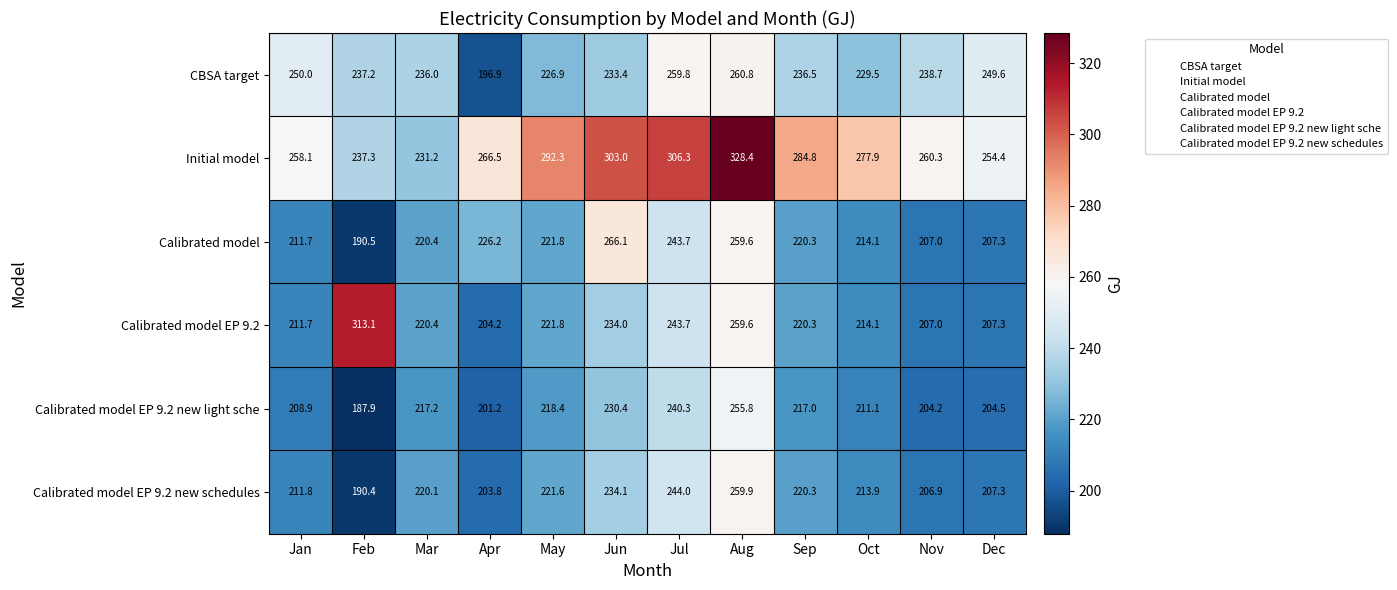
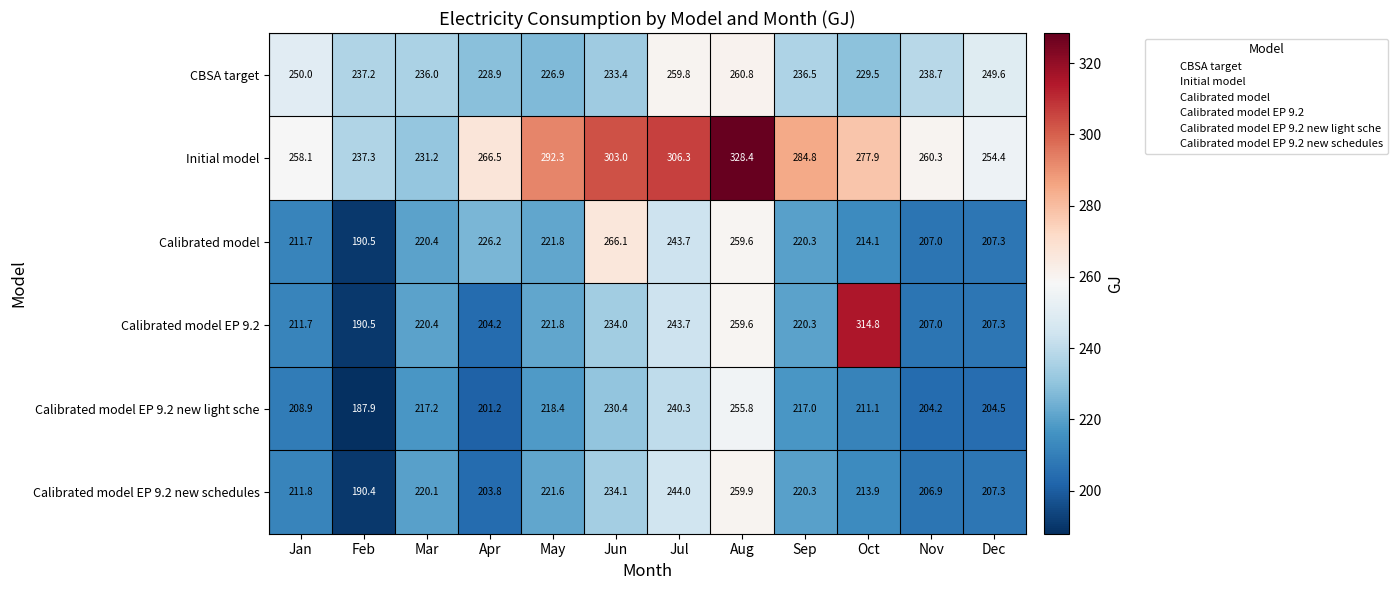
CBSA target, Apr: 196.9 -> 228.9
Calibrated model EP 9.2, Feb: 313.1 -> 190.5
Calibrated model EP 9.2, Oct: 214.1 -> 314.8
